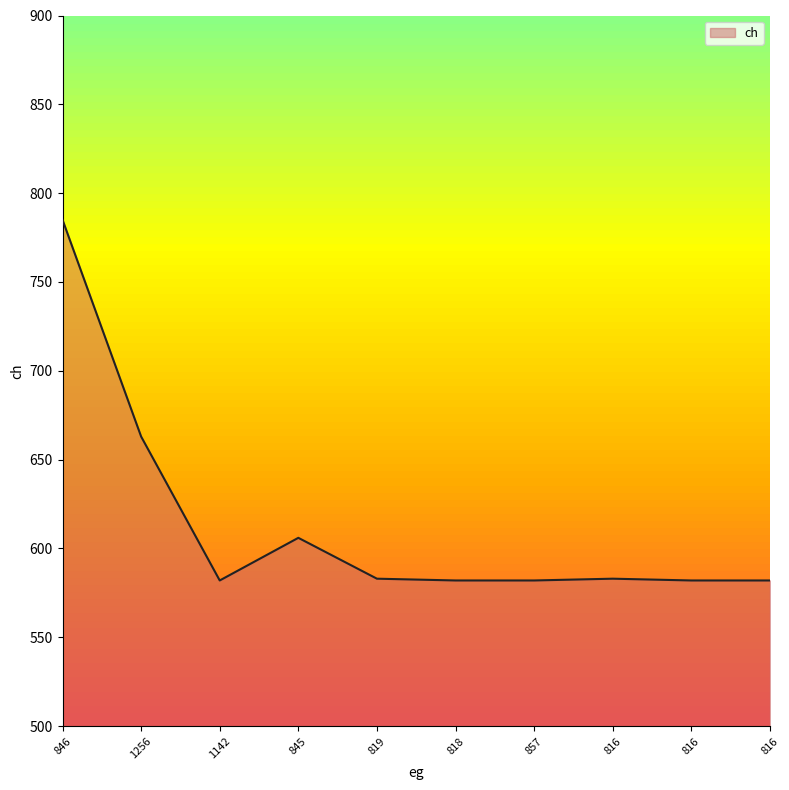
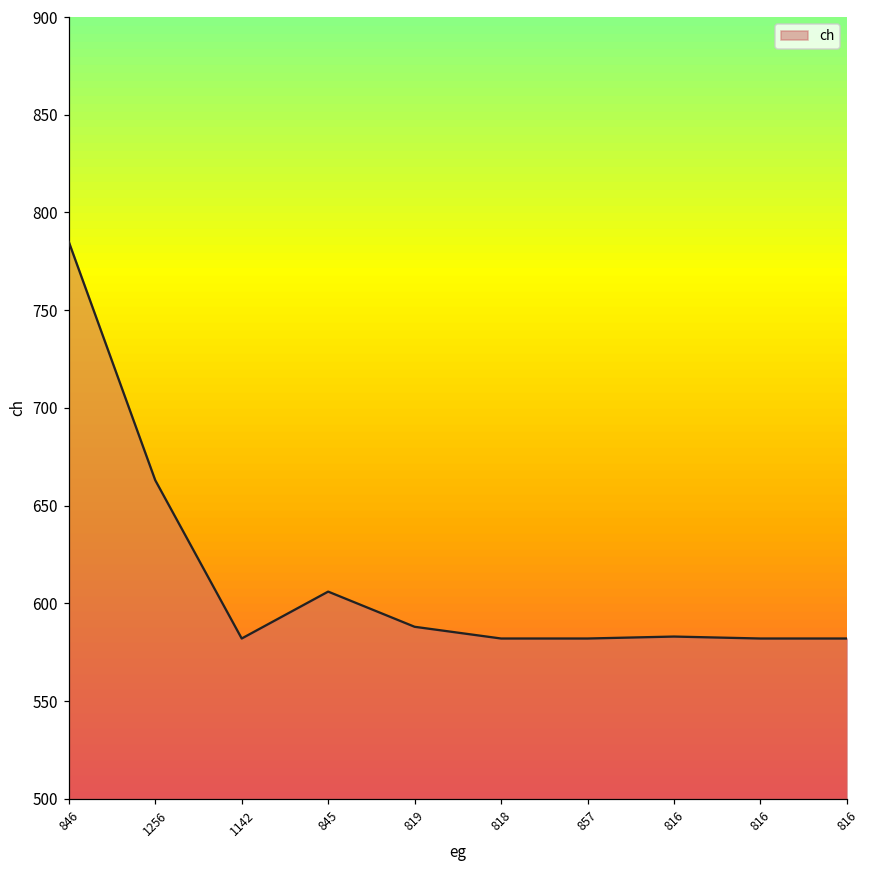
819: 583 -> 588
